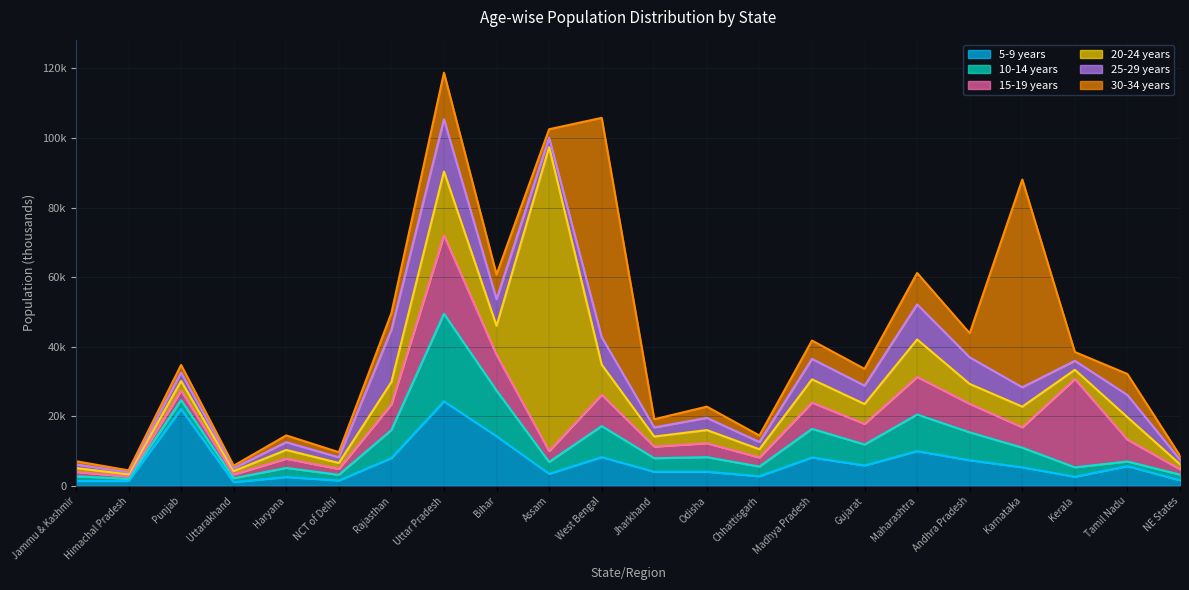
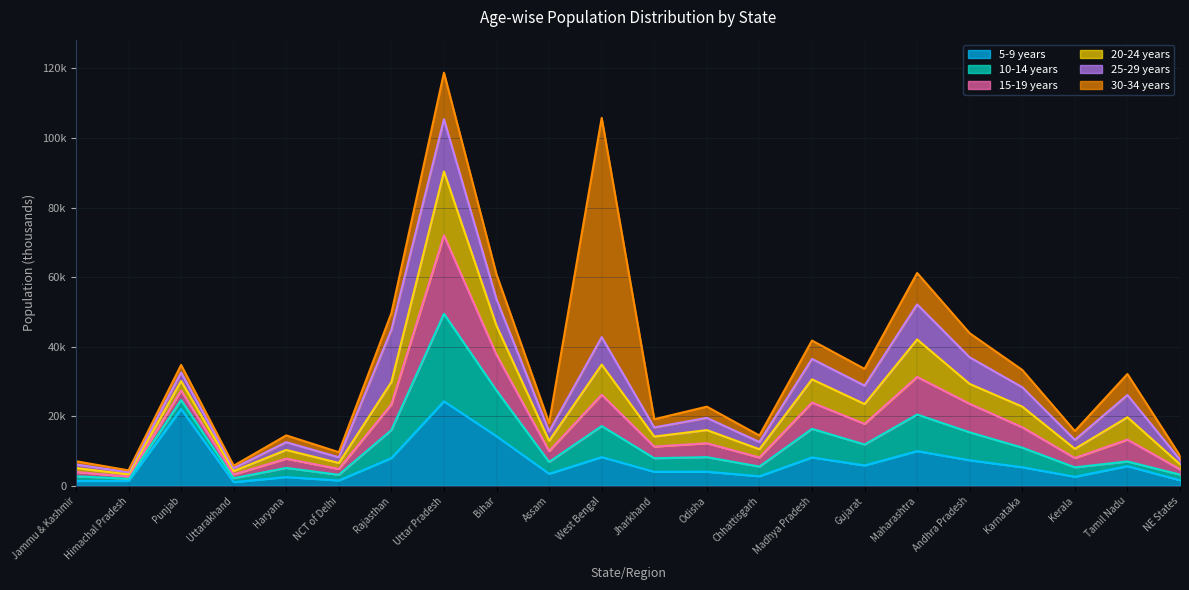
20-24 years, Assam: 87000 -> 3000
30-34 years, Karnataka: 60000 -> 5000
15-19 years, Kerala: 25000 -> 3000
